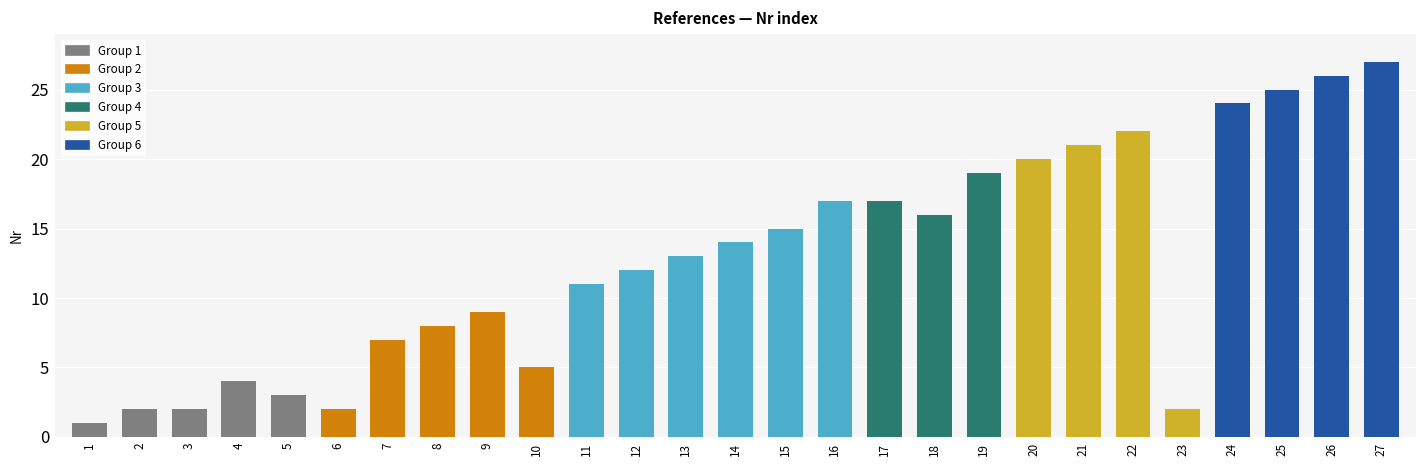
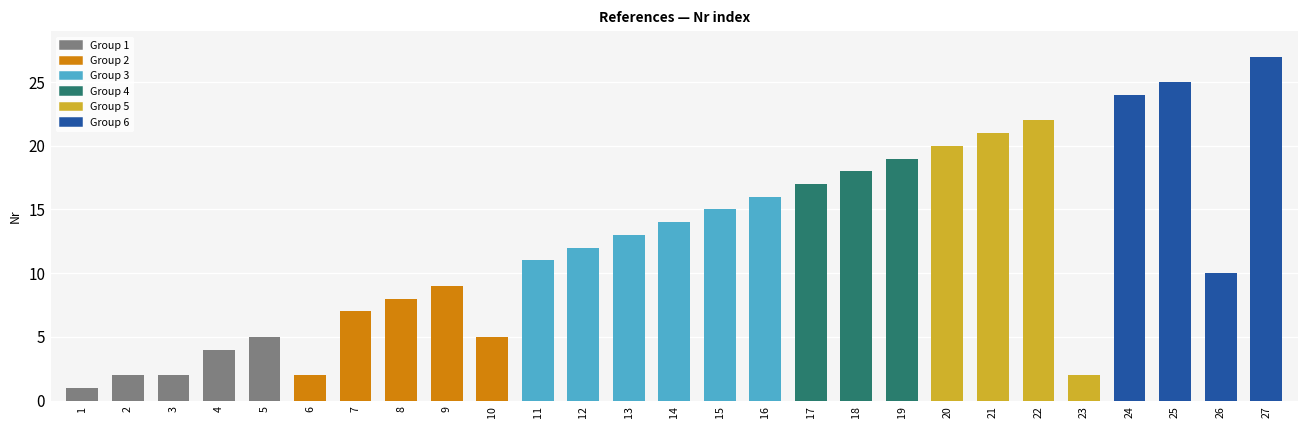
5: 3 -> 5
16: 17 -> 16
18: 16 -> 18
26: 26 -> 10
